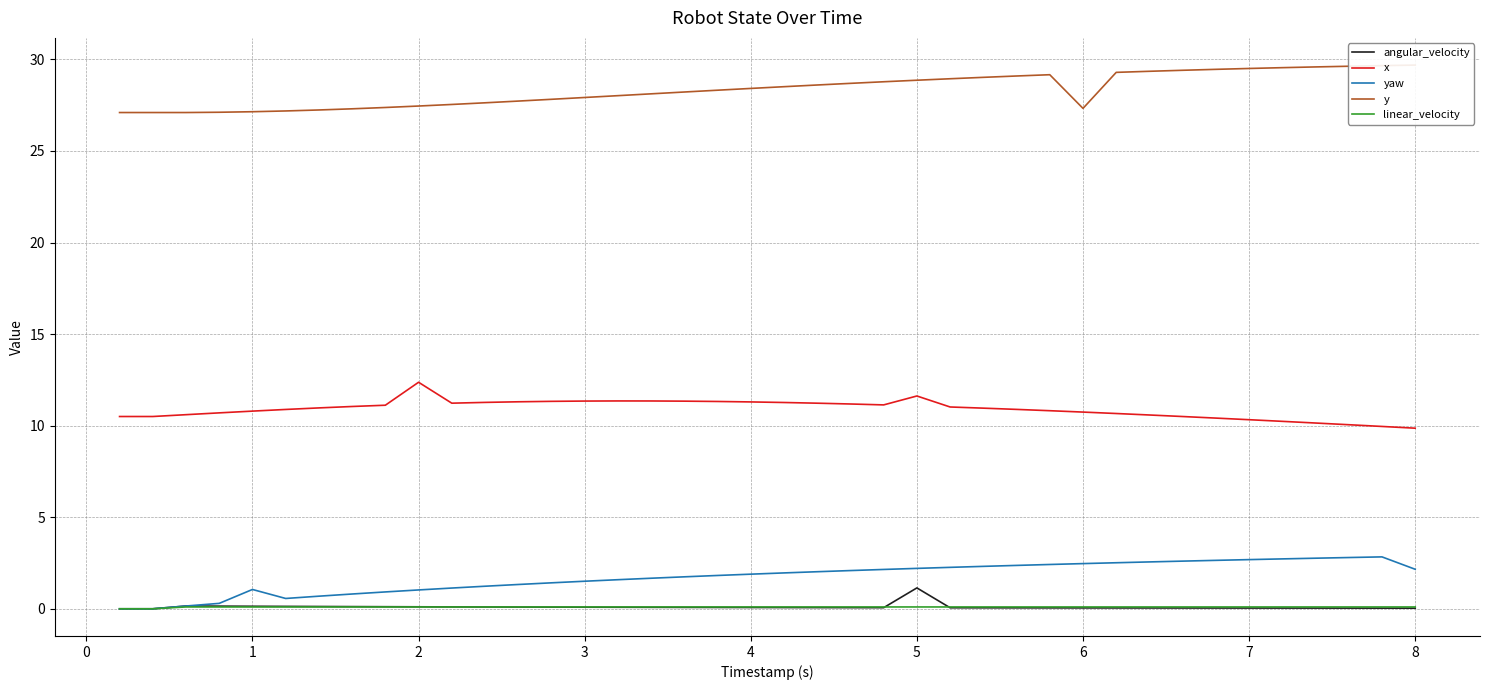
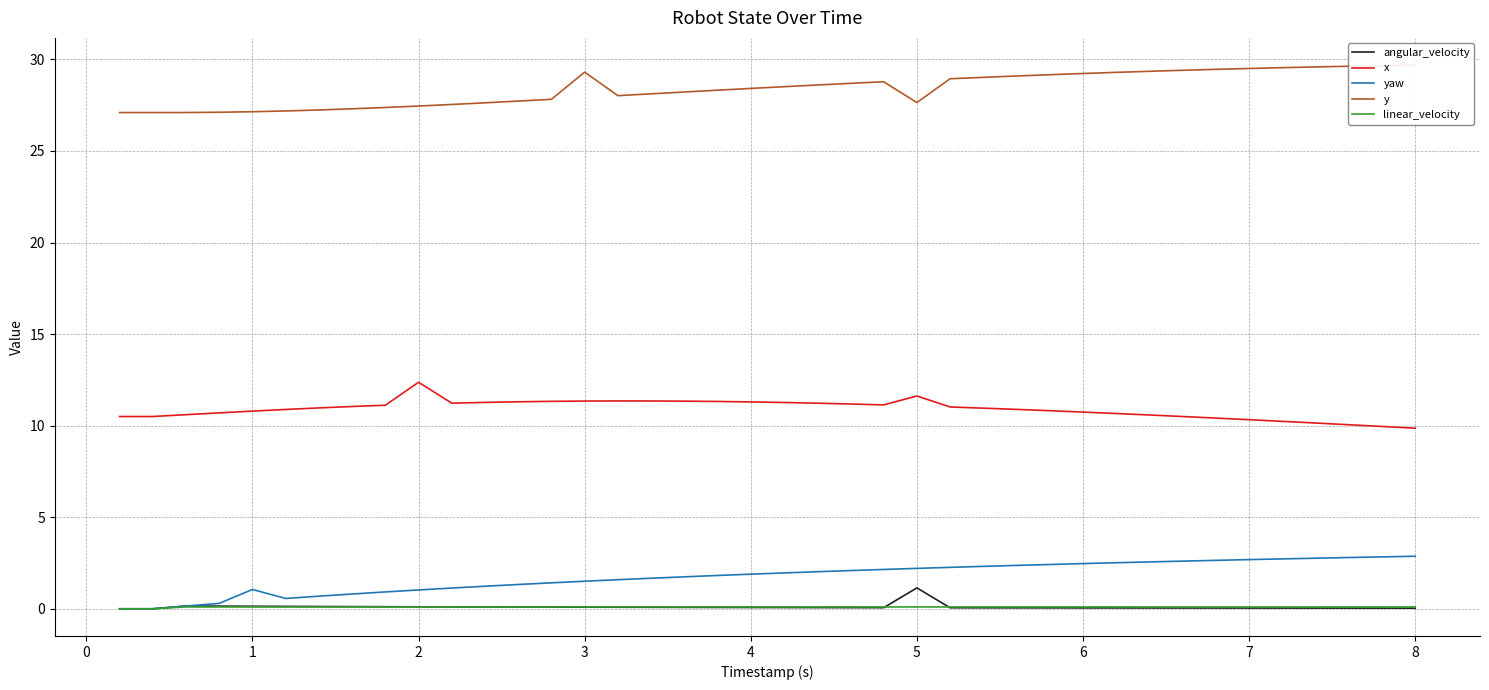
y, 3: 27.9 -> 29.3
y, 5: 28.9 -> 27.6
y, 6: 27.3 -> 29.2
yaw, 8: 2.2 -> 2.9
